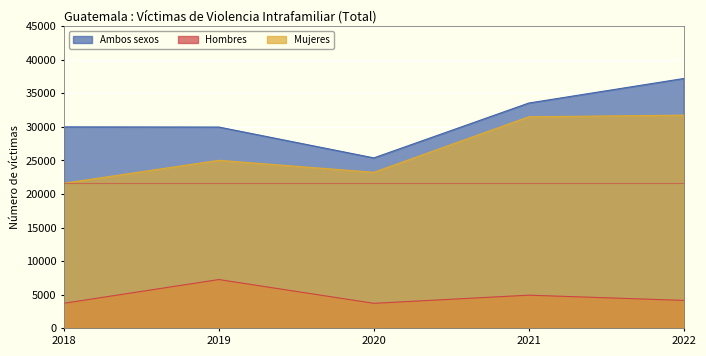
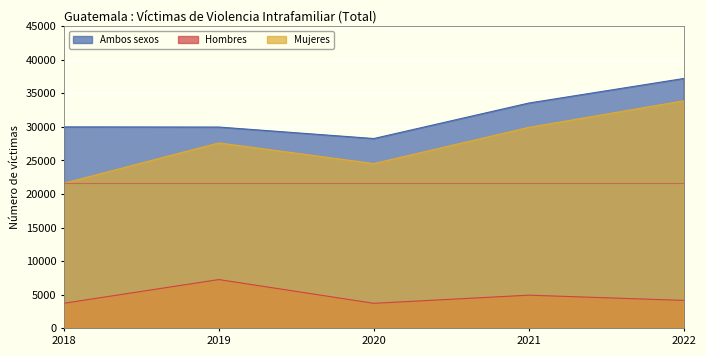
Mujeres, 2019: 25000 -> 28000
Ambos sexos, 2020: 25000 -> 28000
Mujeres, 2020: 23000 -> 25000
Mujeres, 2021: 31000 -> 30000
Mujeres, 2022: 32000 -> 34000
